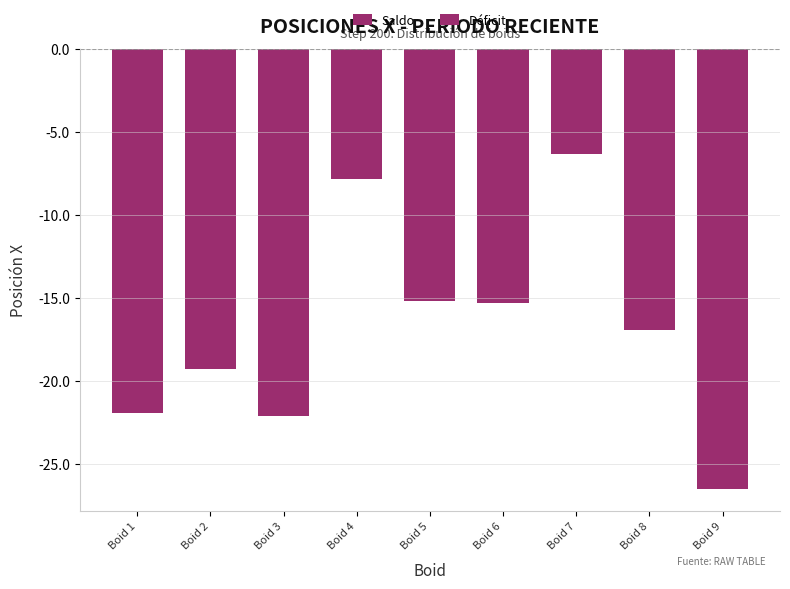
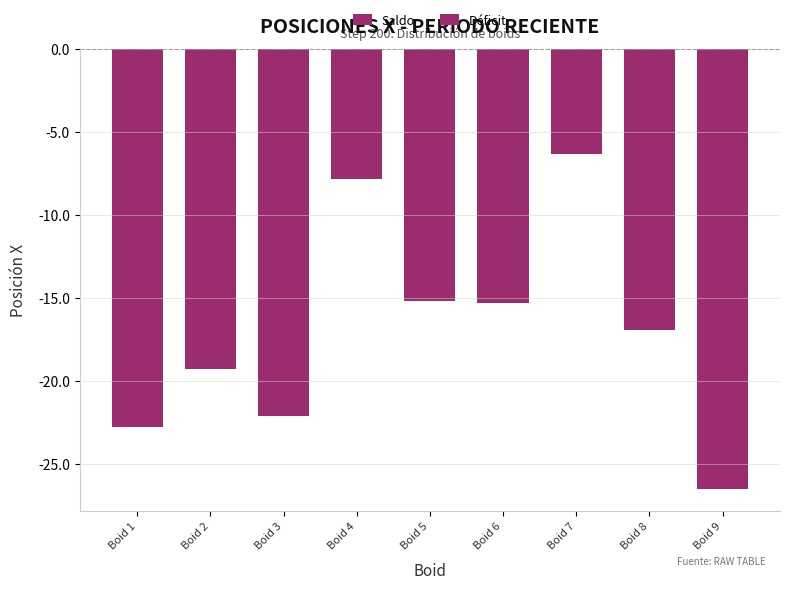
Boid 1: -22.0 -> -22.8
